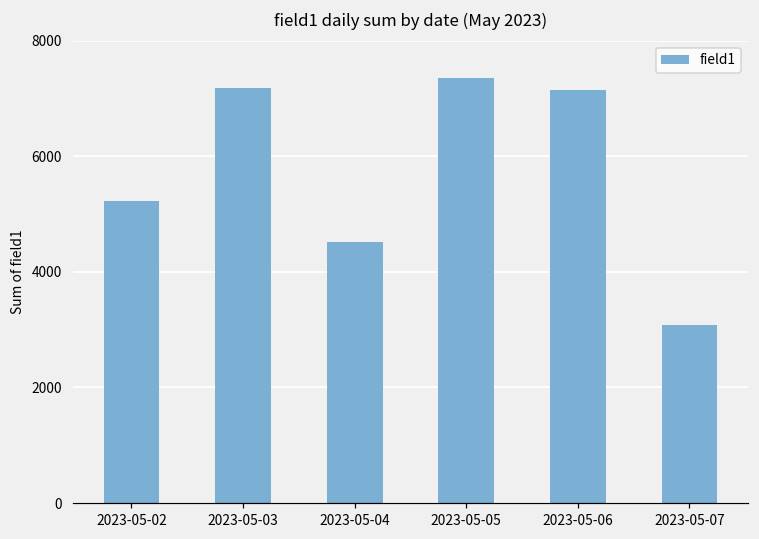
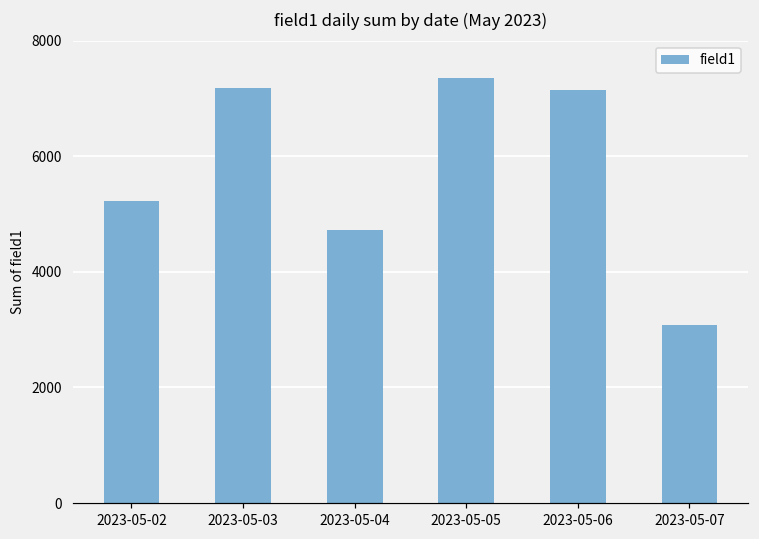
2023-05-04: 4500 -> 4700
